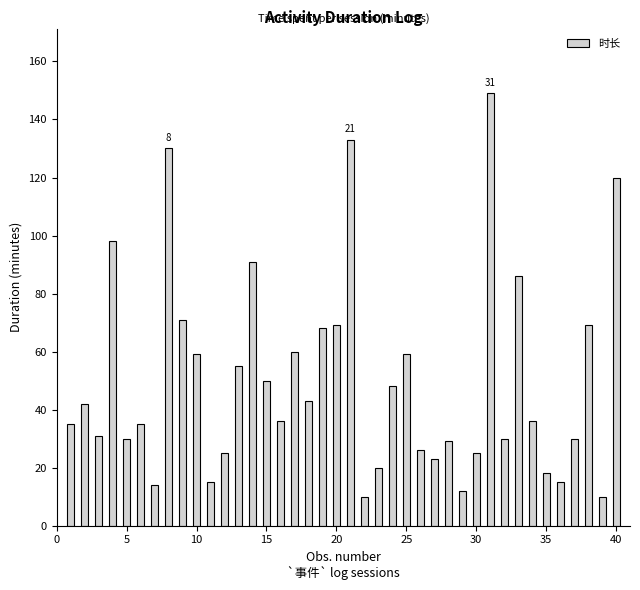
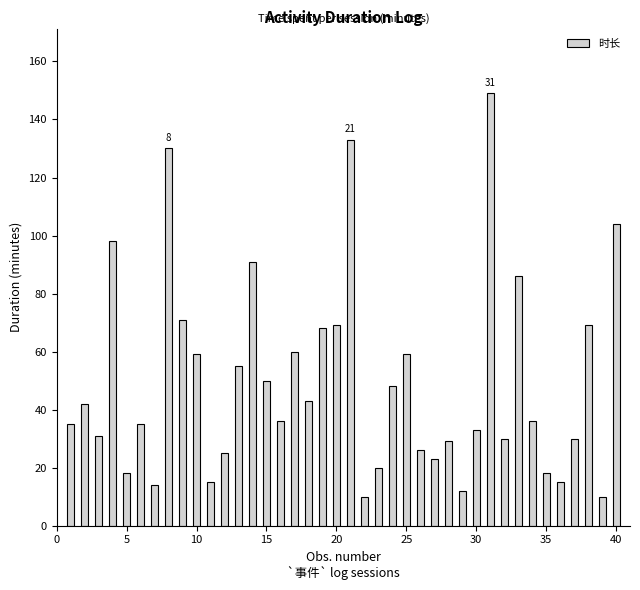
5: 30 -> 18
30: 25 -> 33
40: 120 -> 104
